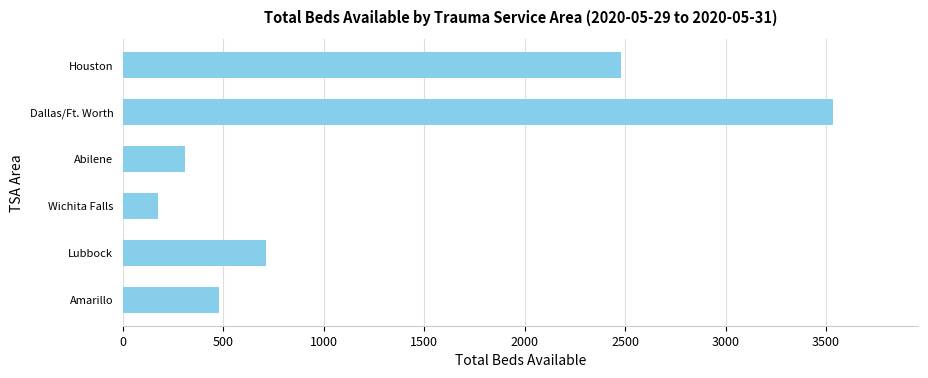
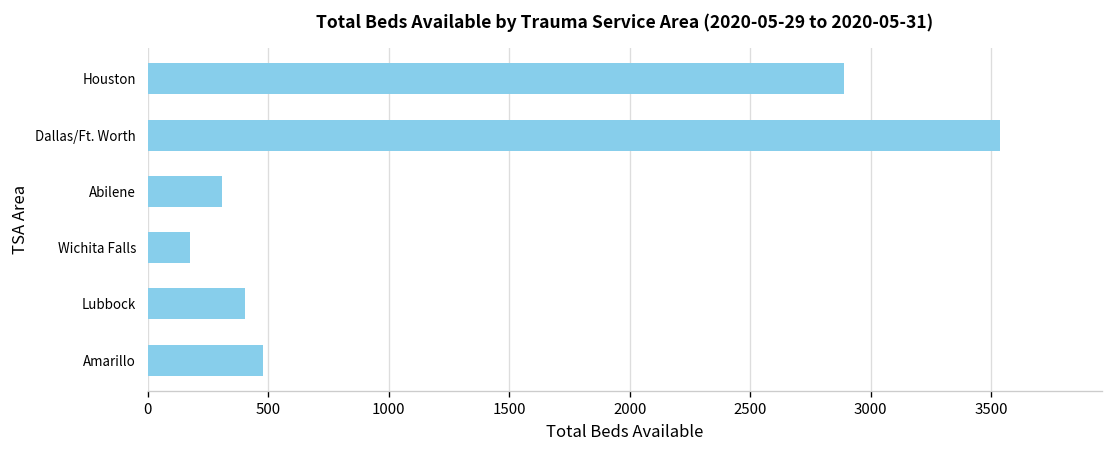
Houston: 2480 -> 2890
Lubbock: 710 -> 400
